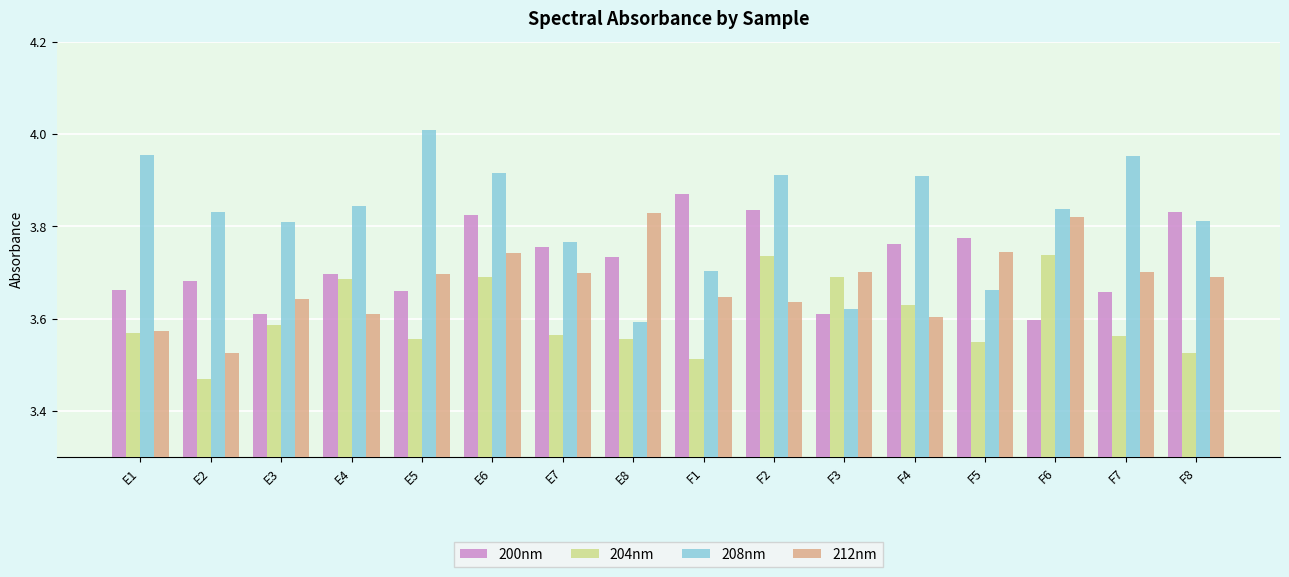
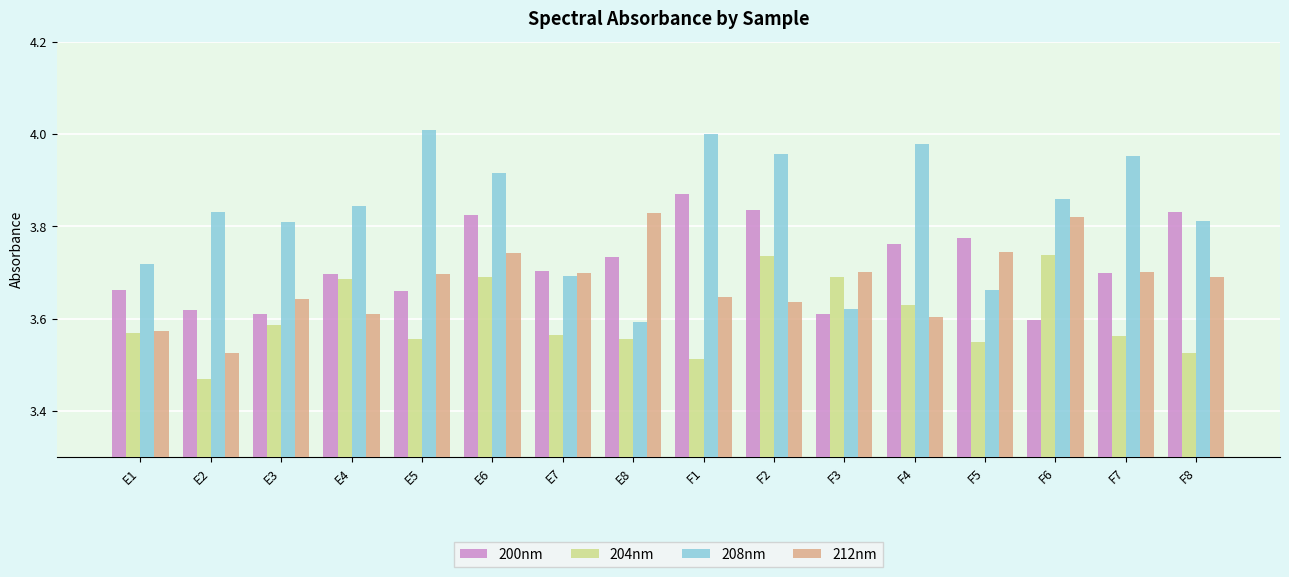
208nm, E1: 3.95 -> 3.72
200nm, E2: 3.68 -> 3.62
200nm, E7: 3.75 -> 3.70
208nm, E7: 3.77 -> 3.69
208nm, F1: 3.70 -> 4.00
208nm, F2: 3.91 -> 3.96
208nm, F4: 3.91 -> 3.98
208nm, F6: 3.84 -> 3.86
200nm, F7: 3.66 -> 3.70
